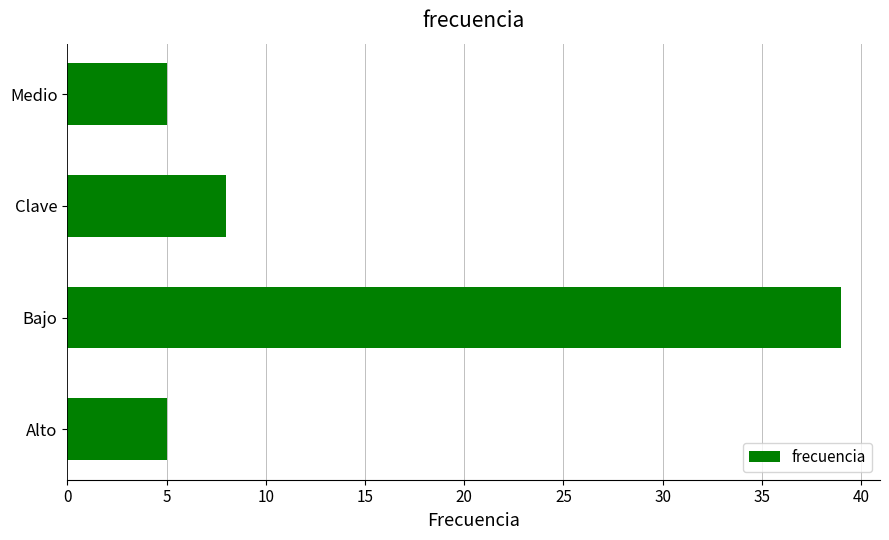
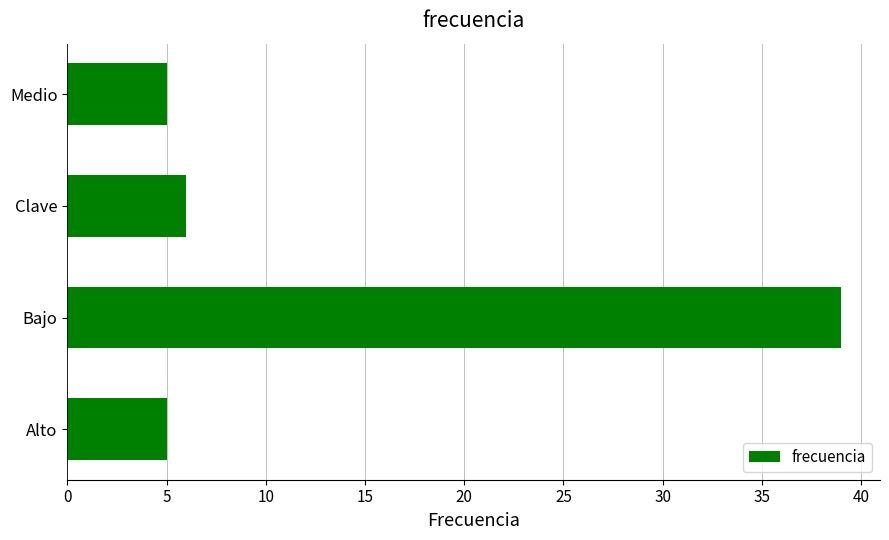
Clave: 8 -> 6
